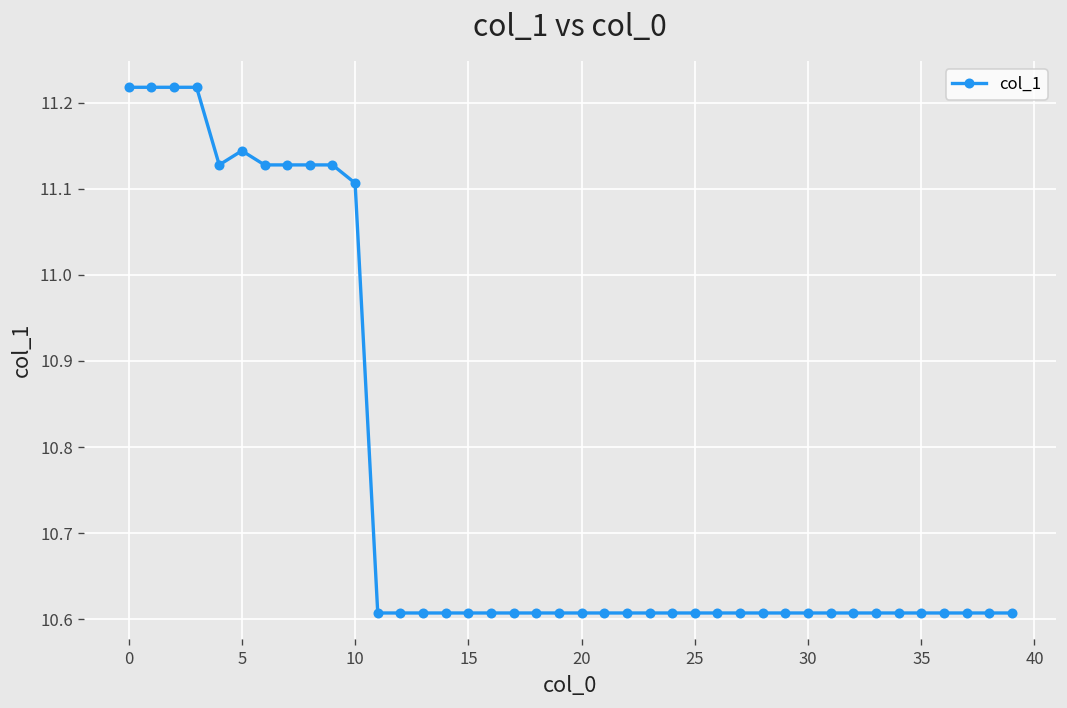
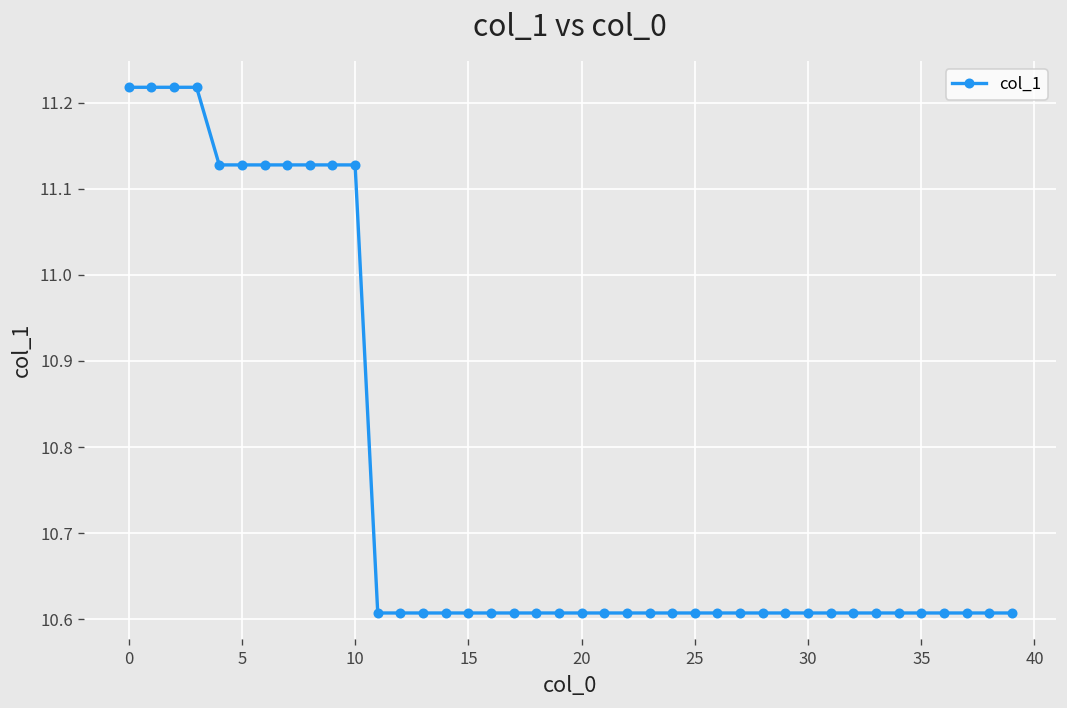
5: 11.14 -> 11.13
10: 11.11 -> 11.13
